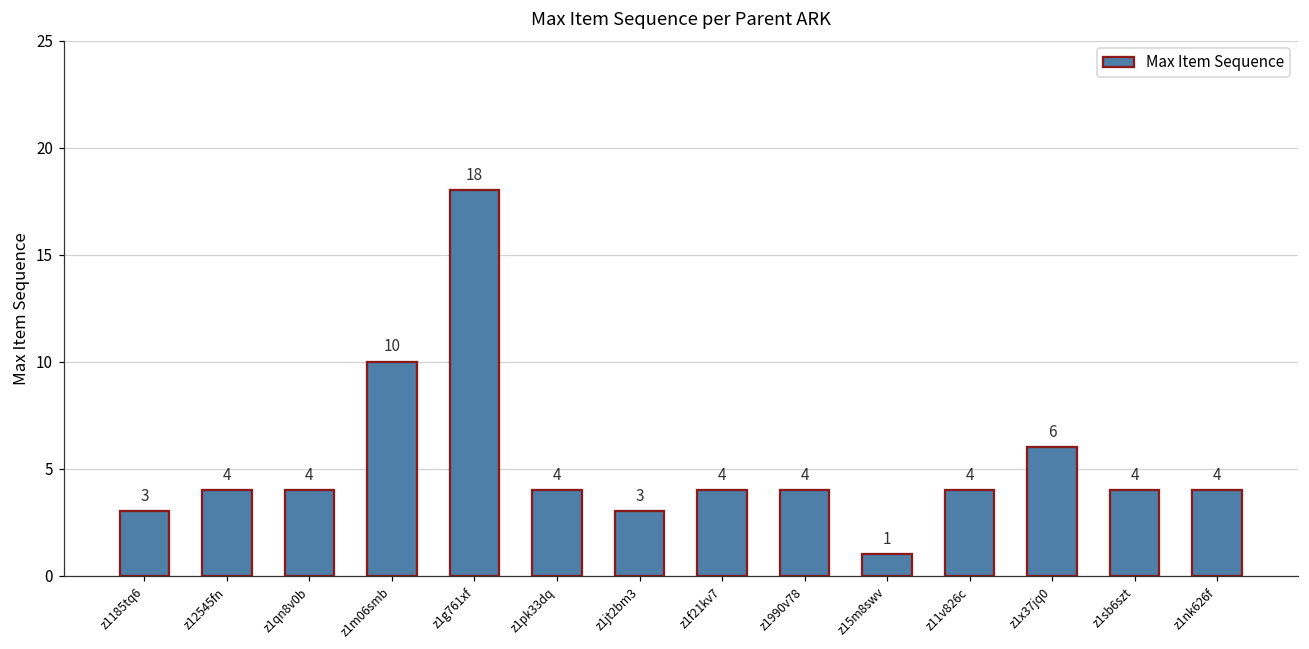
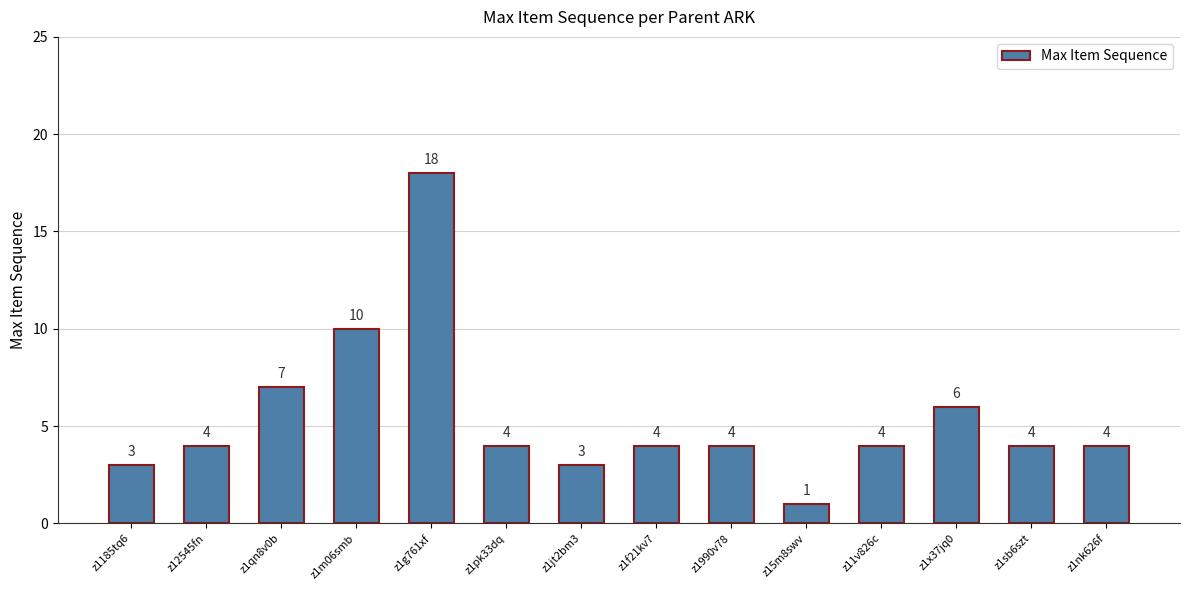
z1qn8v0b: 4 -> 7
